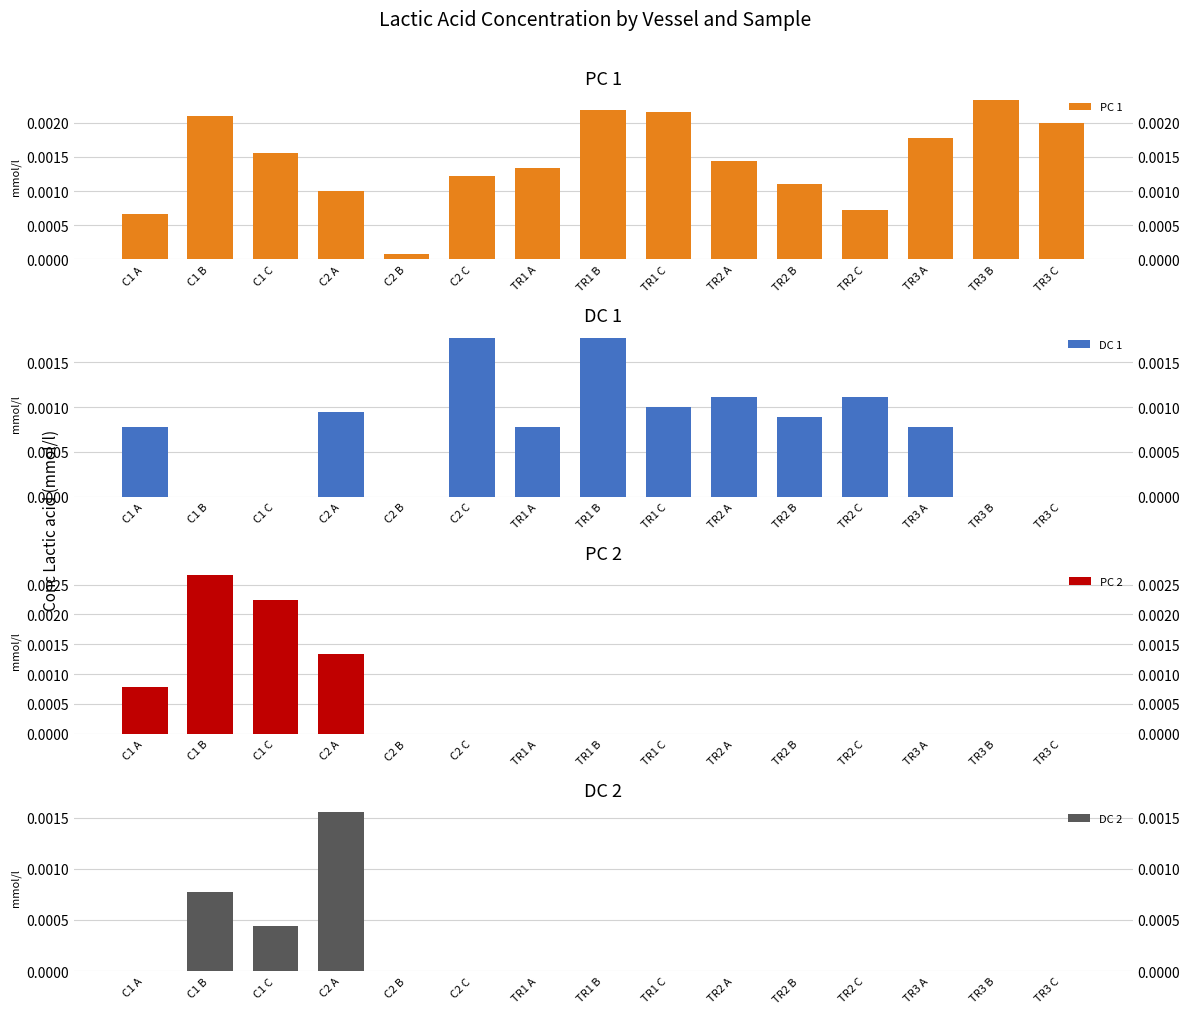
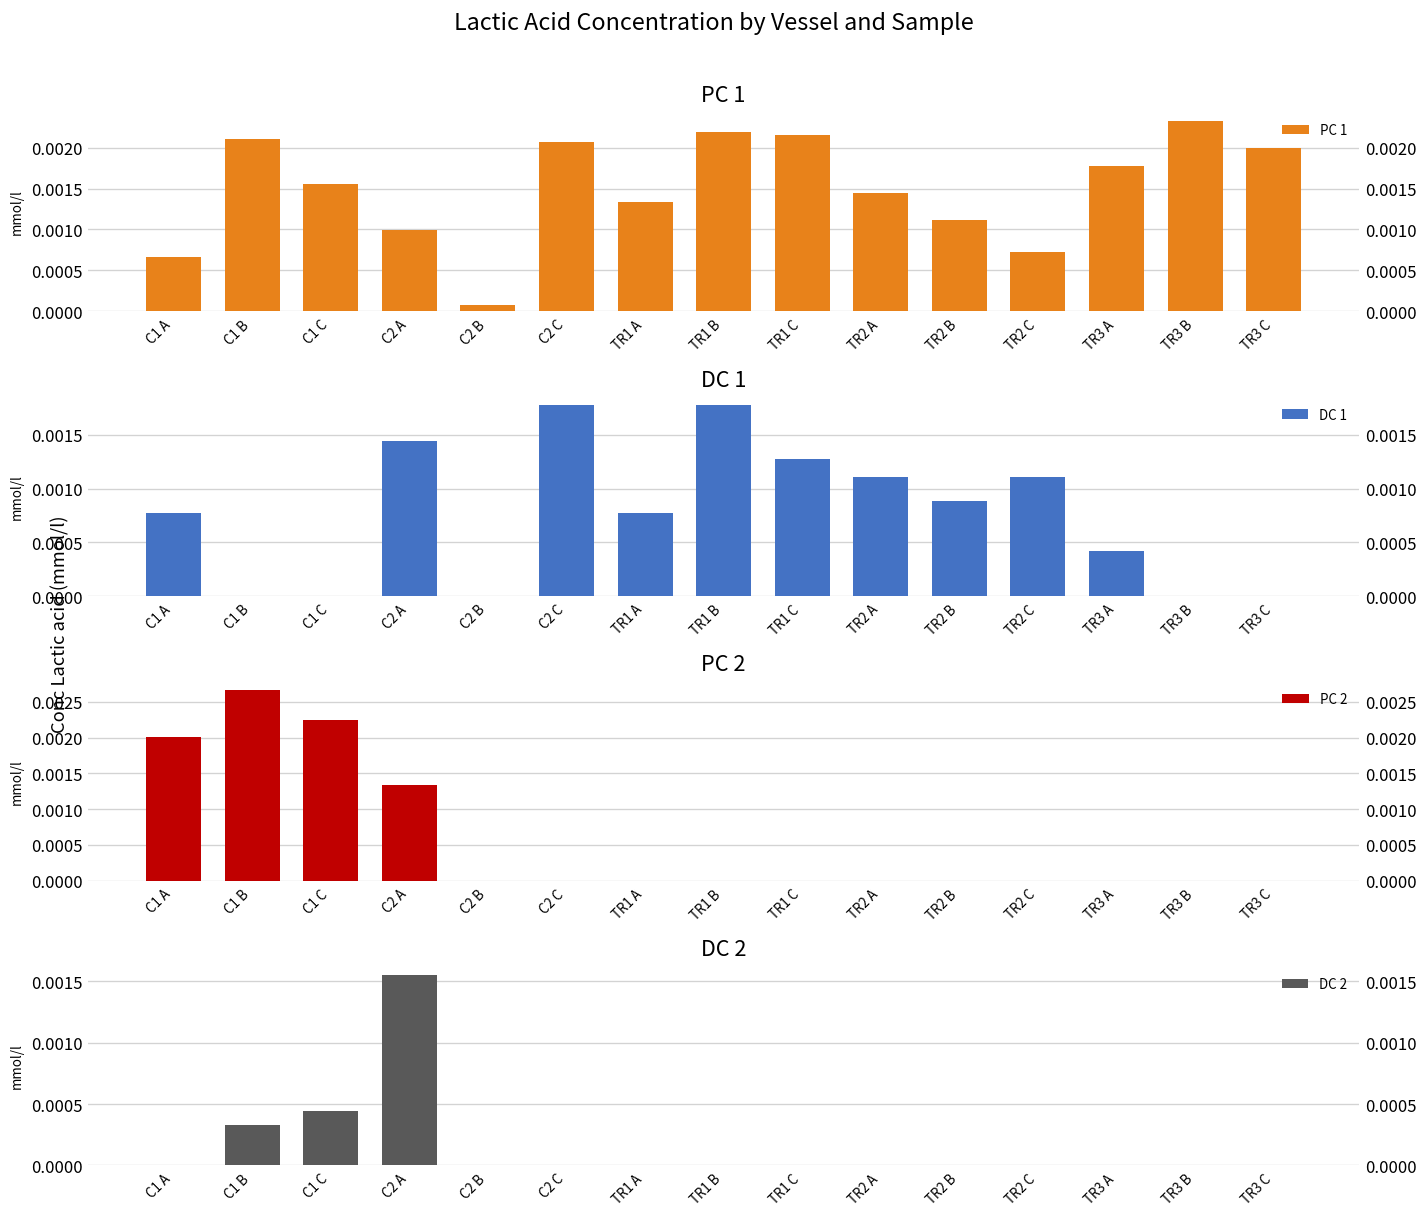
PC 1, C2 C: 0.0012 -> 0.0021
DC 1, C2 A: 0.0009 -> 0.0014
DC 1, TR1 C: 0.0010 -> 0.0013
DC 1, TR3 A: 0.0008 -> 0.0004
PC 2, C1 A: 0.0008 -> 0.0020
DC 2, C1 B: 0.00078 -> 0.00033
